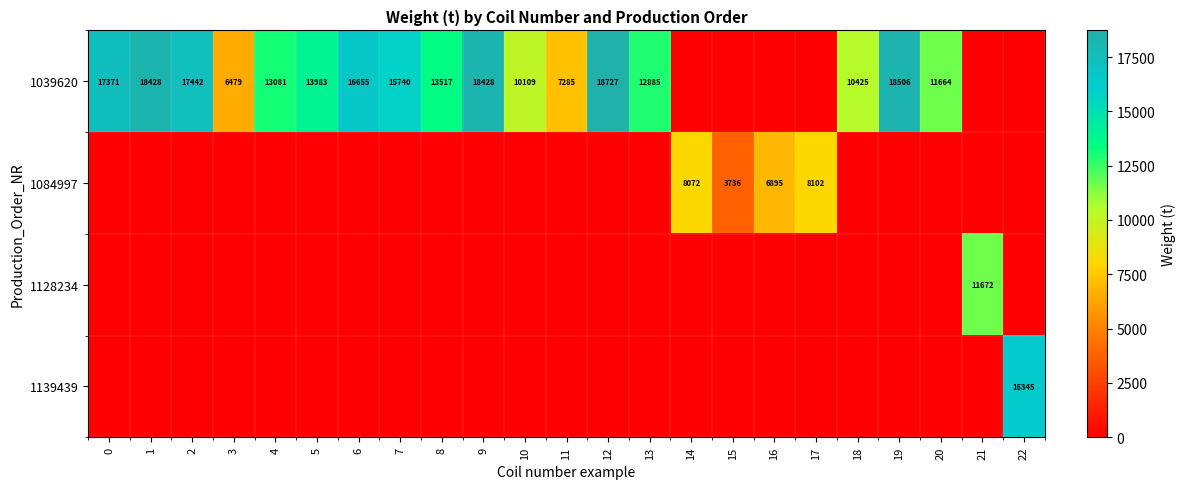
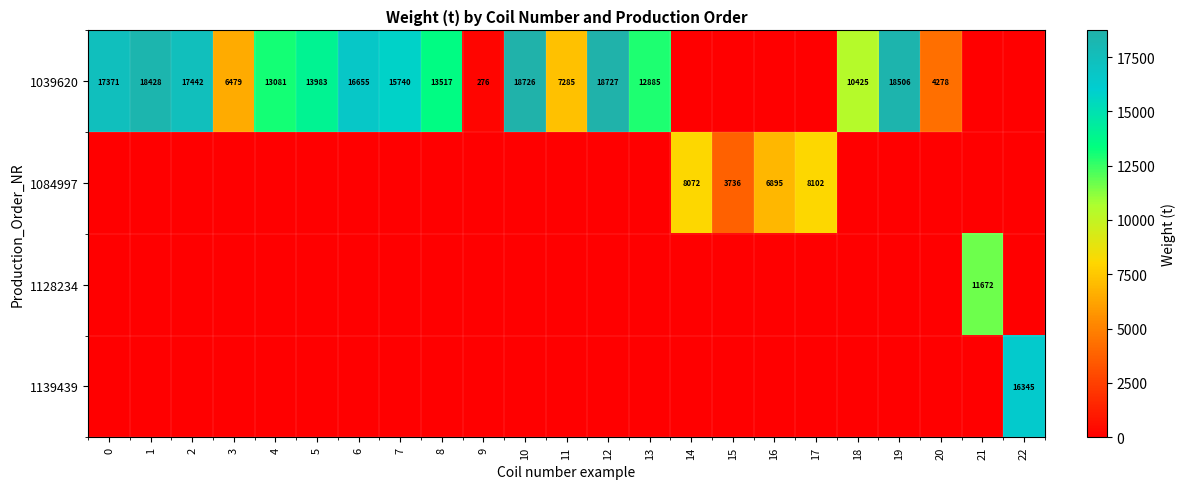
1039620, 9: 18428 -> 276
1039620, 10: 10109 -> 18726
1039620, 20: 11664 -> 4278
